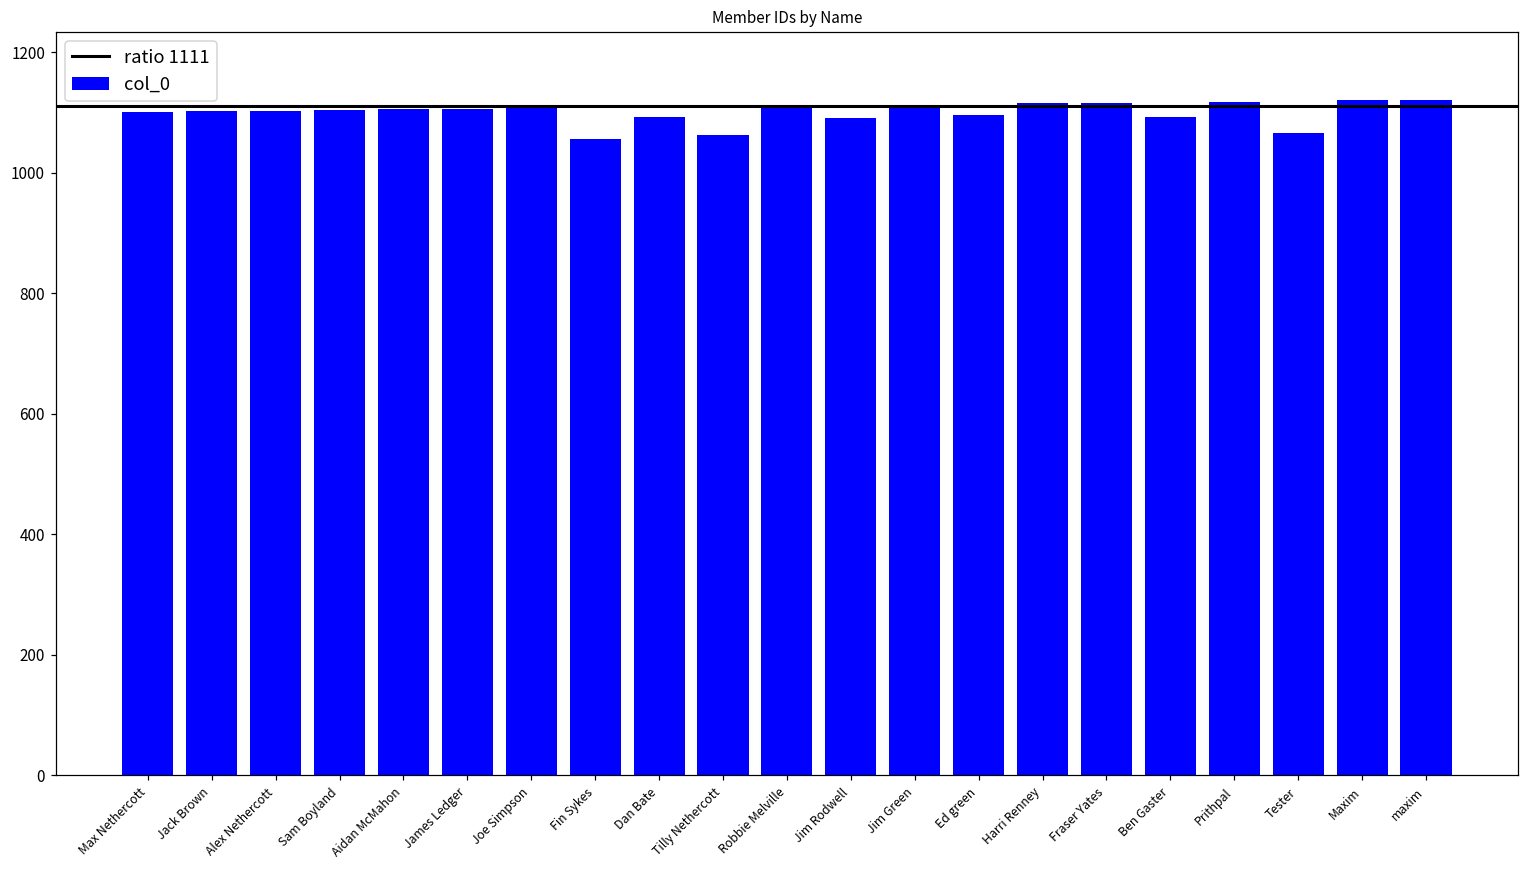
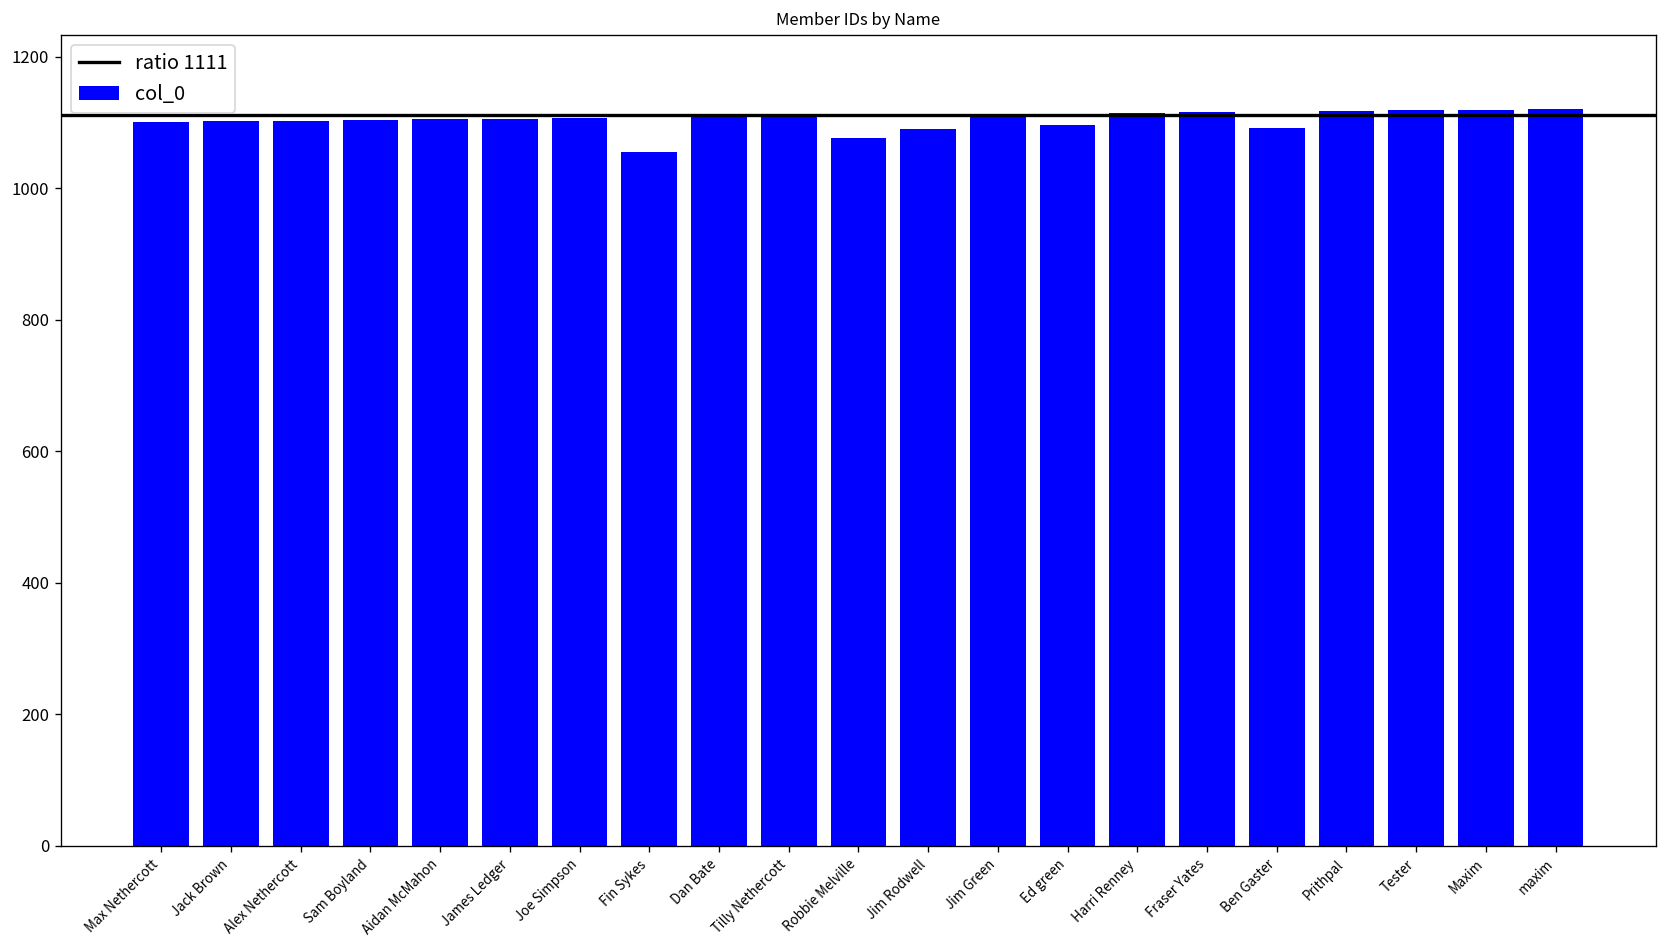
Dan Bate: 1090 -> 1110
Tilly Nethercott: 1060 -> 1110
Robbie Melville: 1110 -> 1080
Tester: 1070 -> 1120
